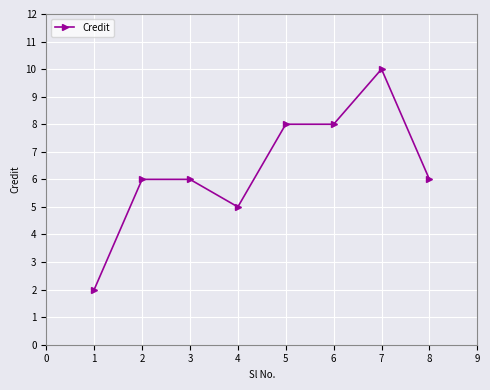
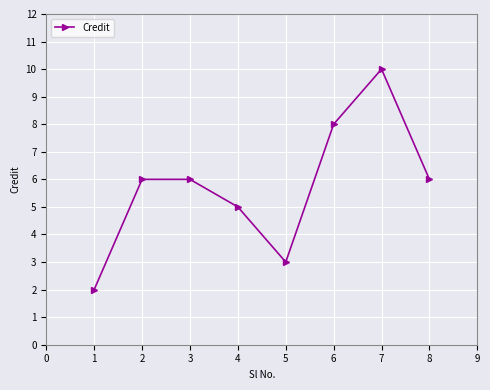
5: 8 -> 3
